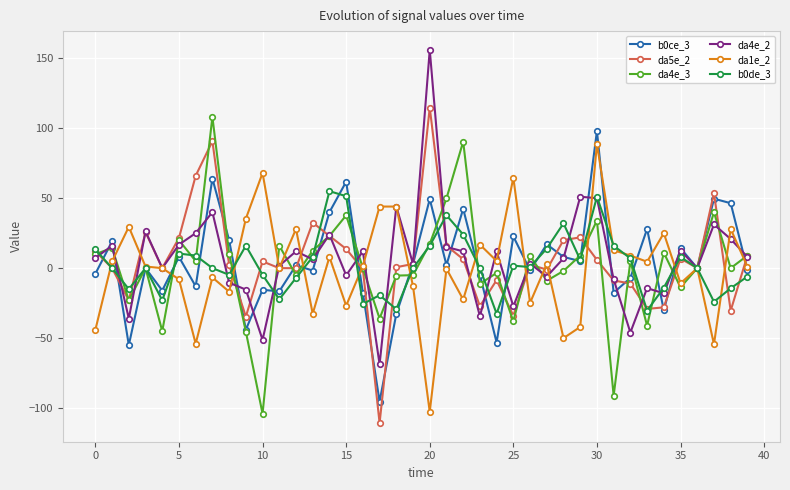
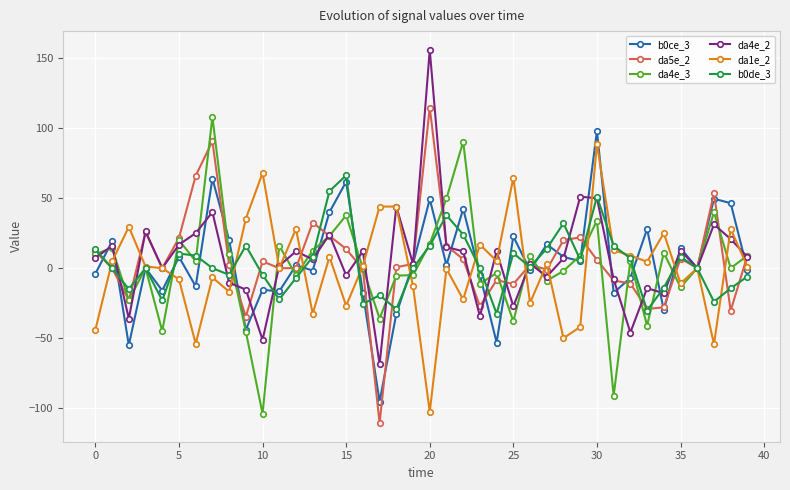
b0de_3, 15: 51 -> 66
da5e_2, 25: -34 -> -11
b0de_3, 25: 2 -> 11
